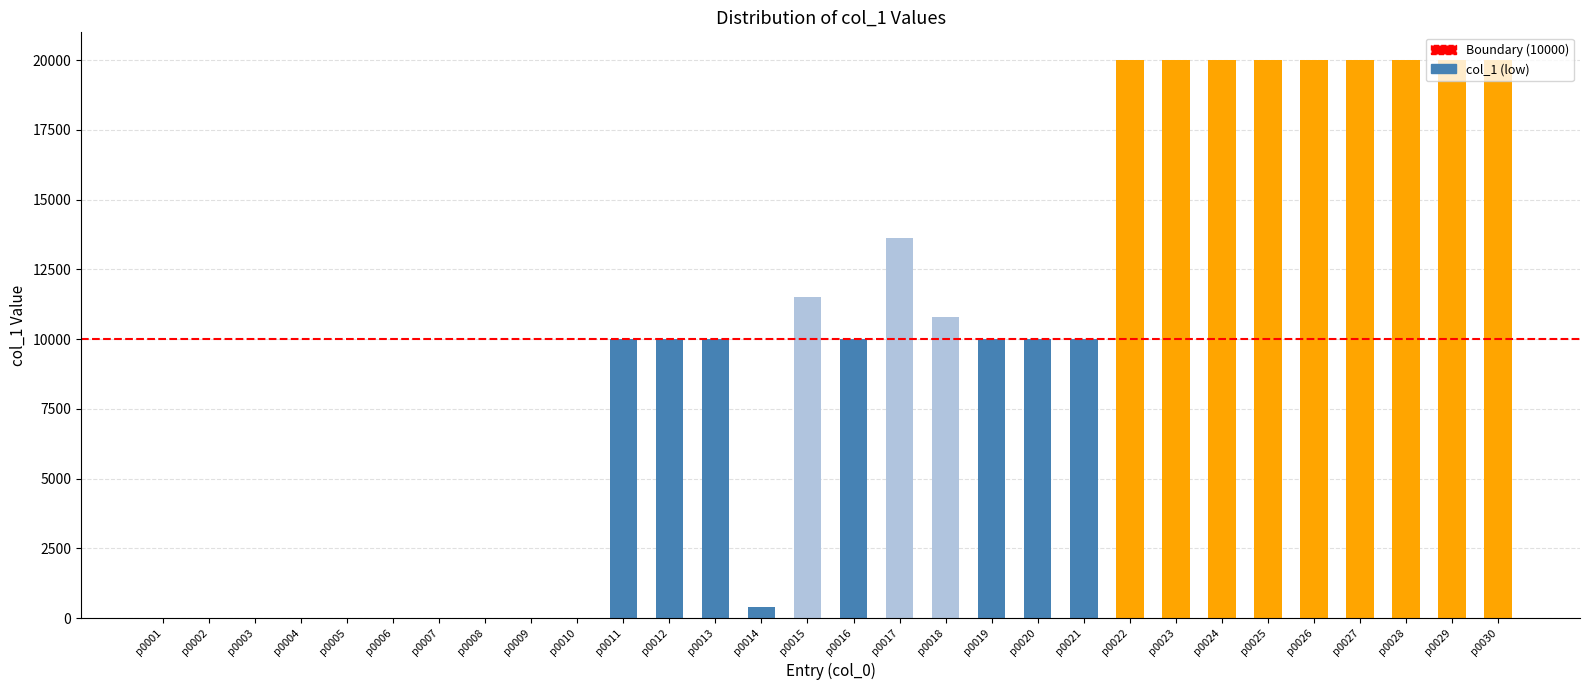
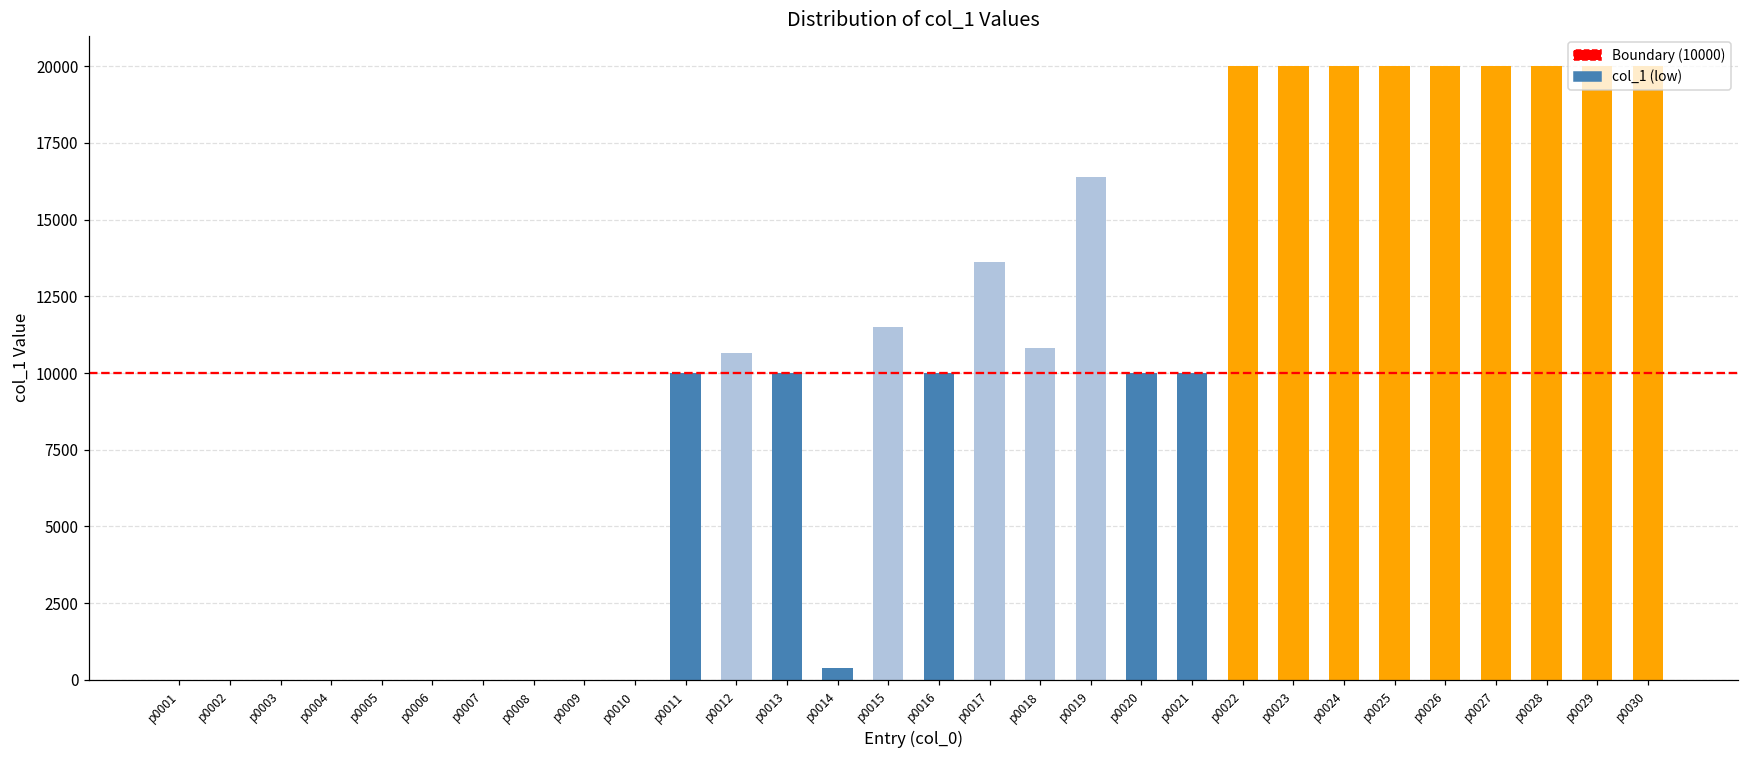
p0012: 10000 -> 10700
p0019: 10000 -> 16400
